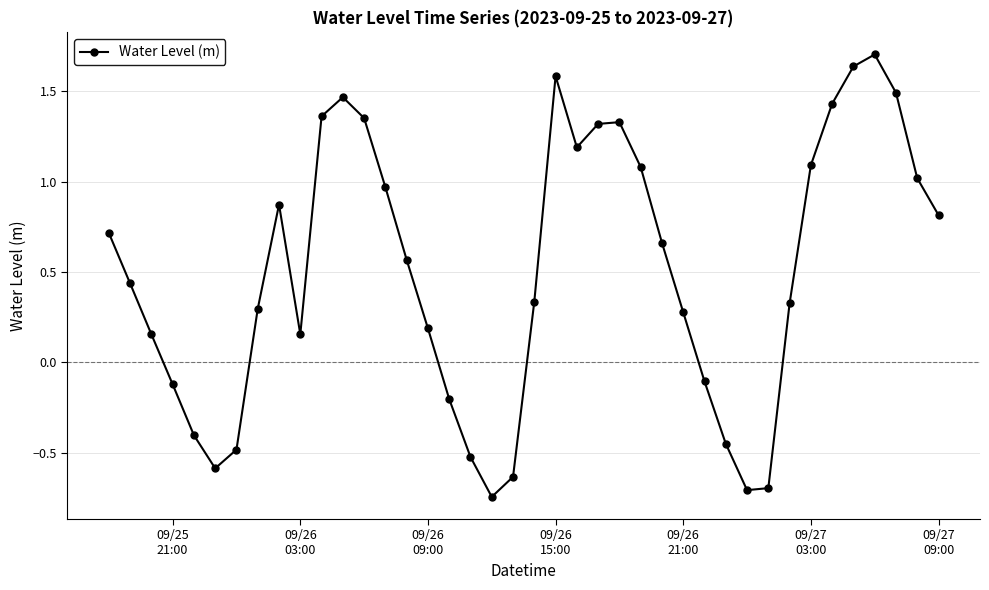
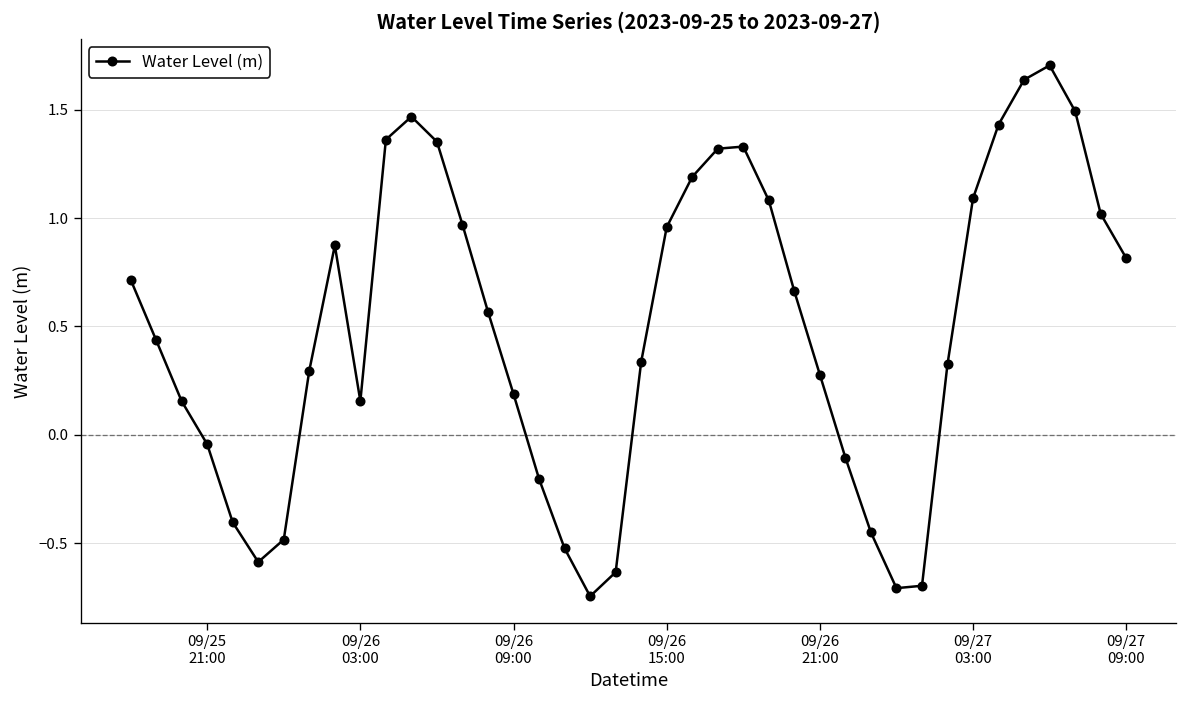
09/25 21:00: -0.12 -> -0.04
09/26 15:00: 1.58 -> 0.96
